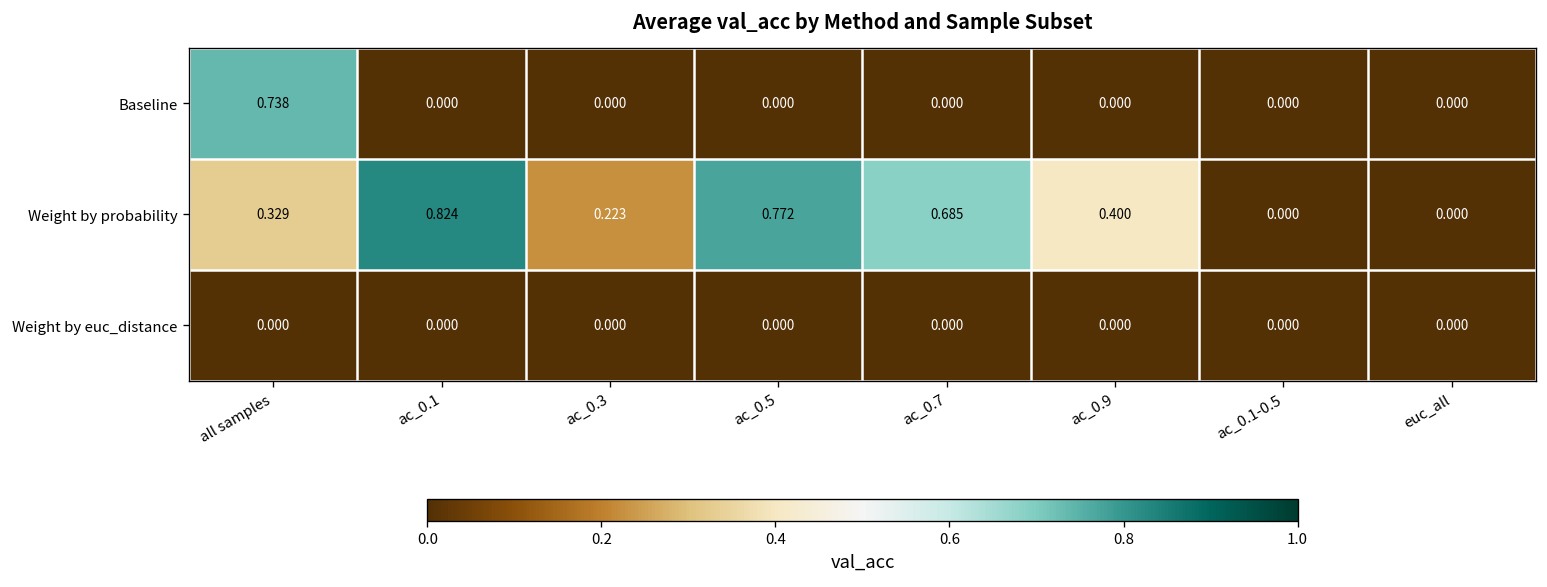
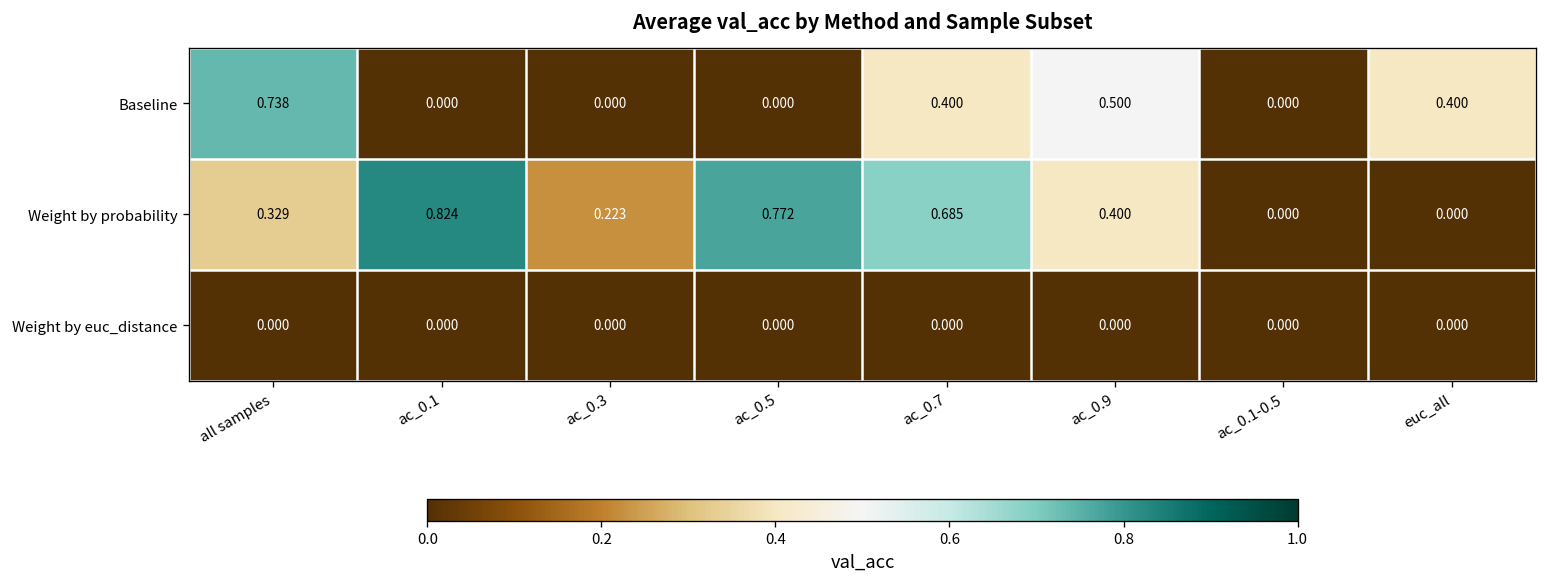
Baseline, ac_0.7: 0.000 -> 0.400
Baseline, ac_0.9: 0.000 -> 0.500
Baseline, euc_all: 0.000 -> 0.400
